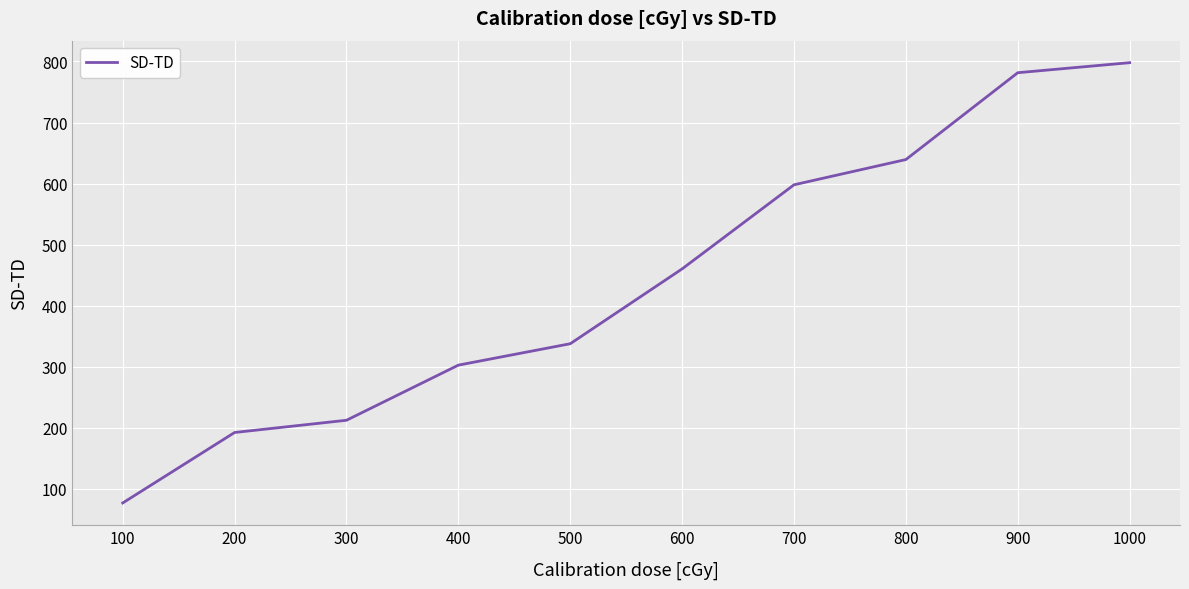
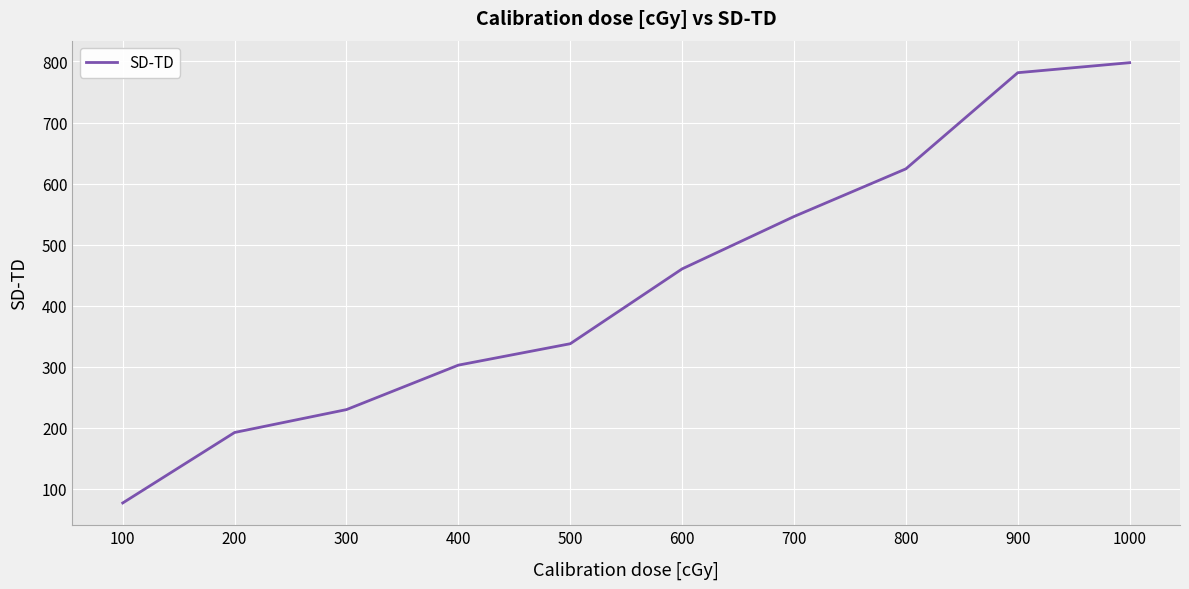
300: 210 -> 230
700: 600 -> 550
800: 640 -> 620
